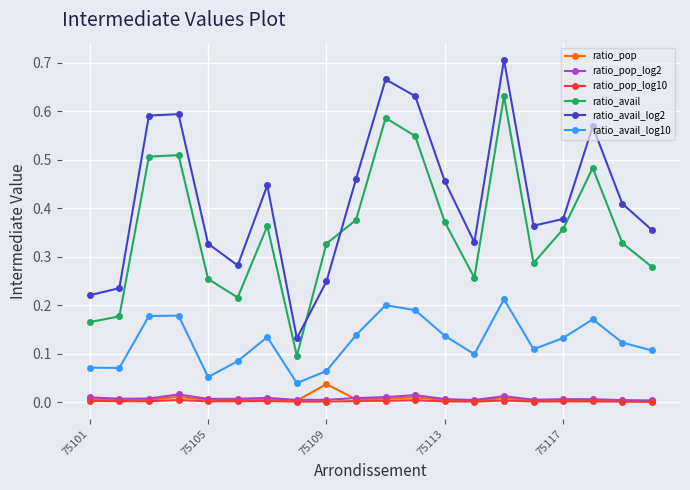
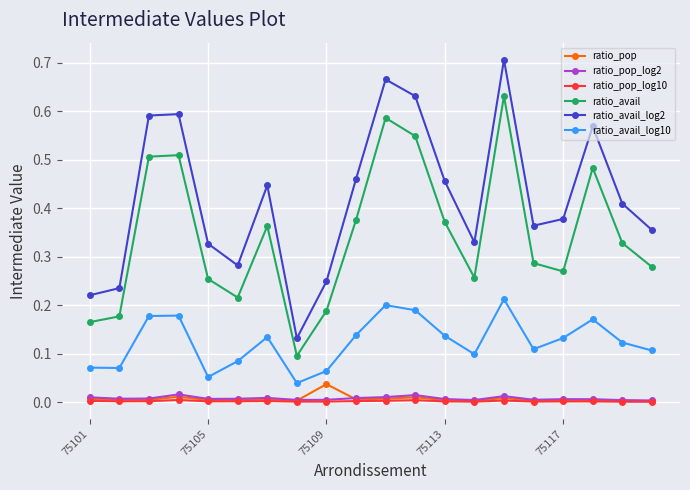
ratio_avail, 75109: 0.33 -> 0.19
ratio_avail, 75117: 0.36 -> 0.27
